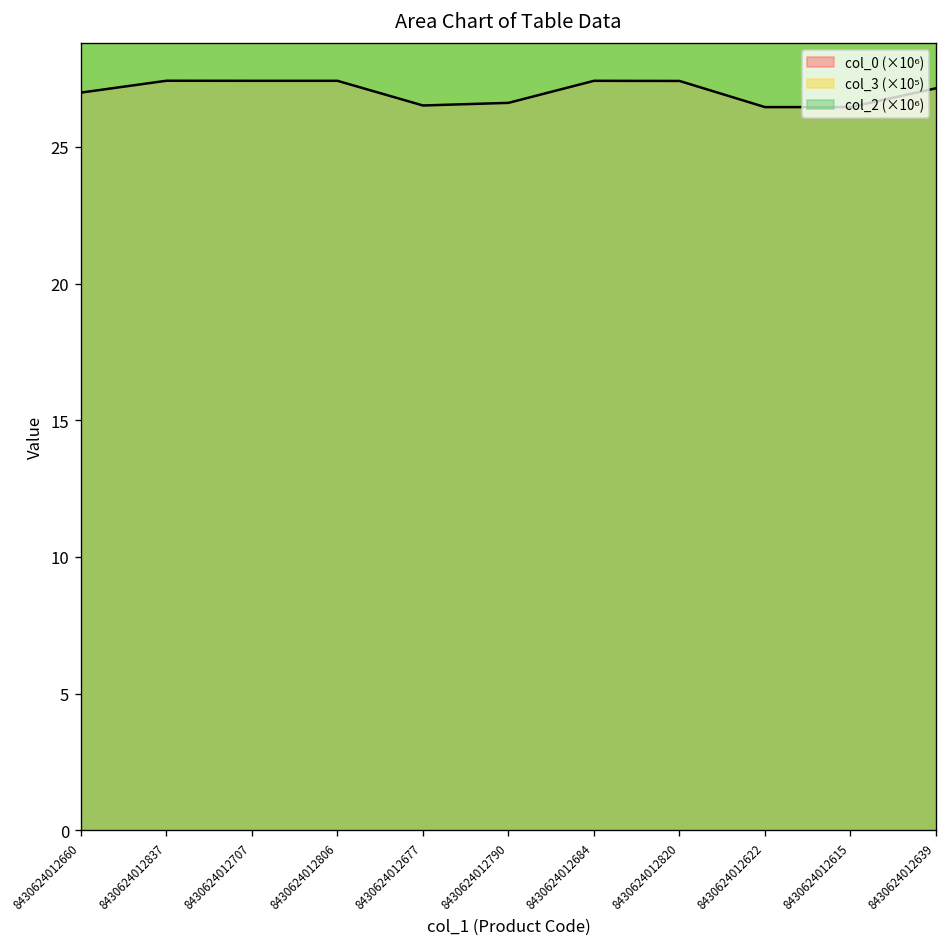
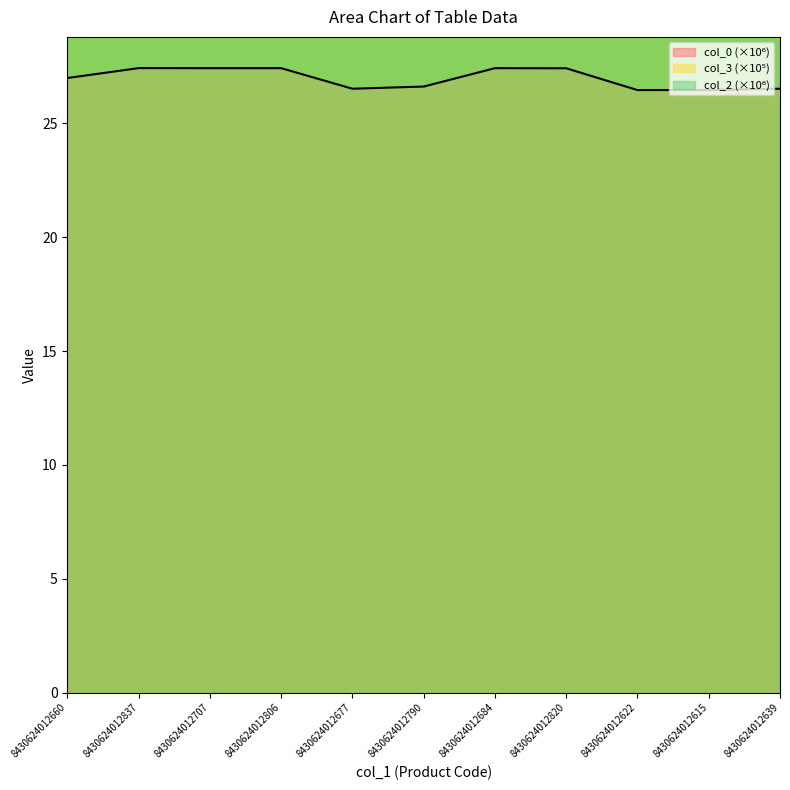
col_0 (×10⁶), 8430624012639: 27.1 -> 26.5
